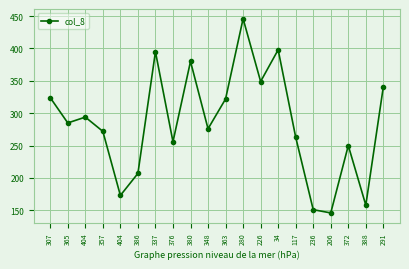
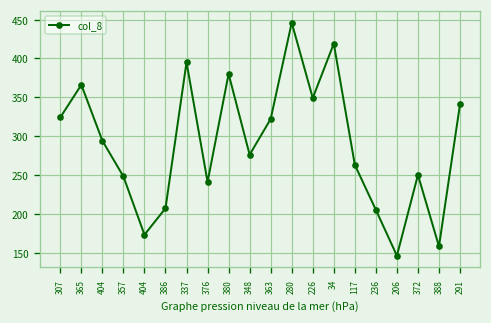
365: 290 -> 370
357: 270 -> 250
376: 260 -> 240
34: 400 -> 420
236: 150 -> 210
